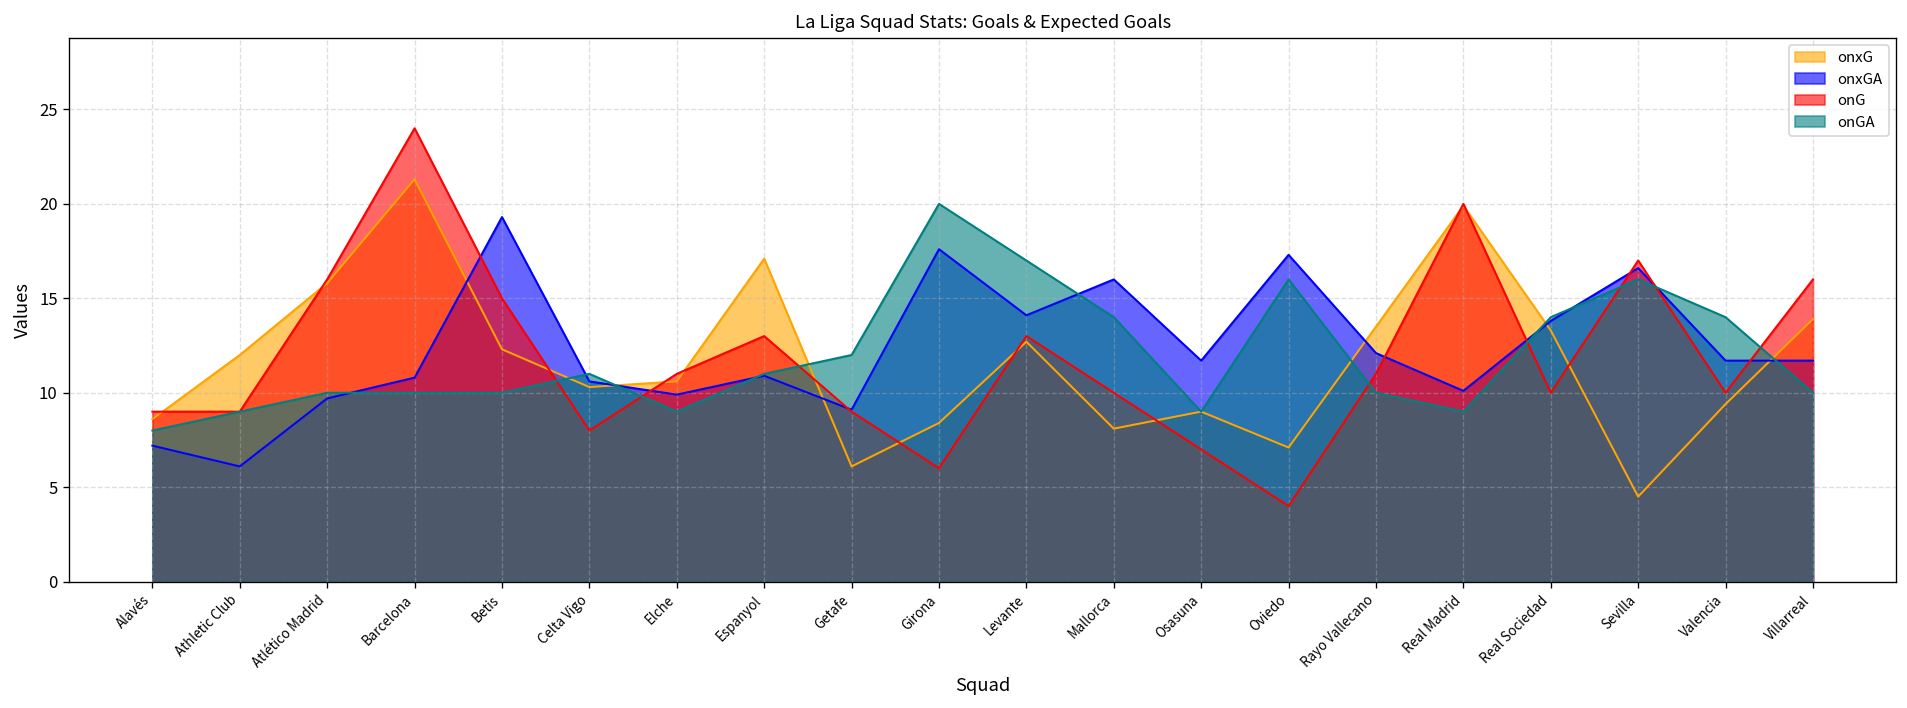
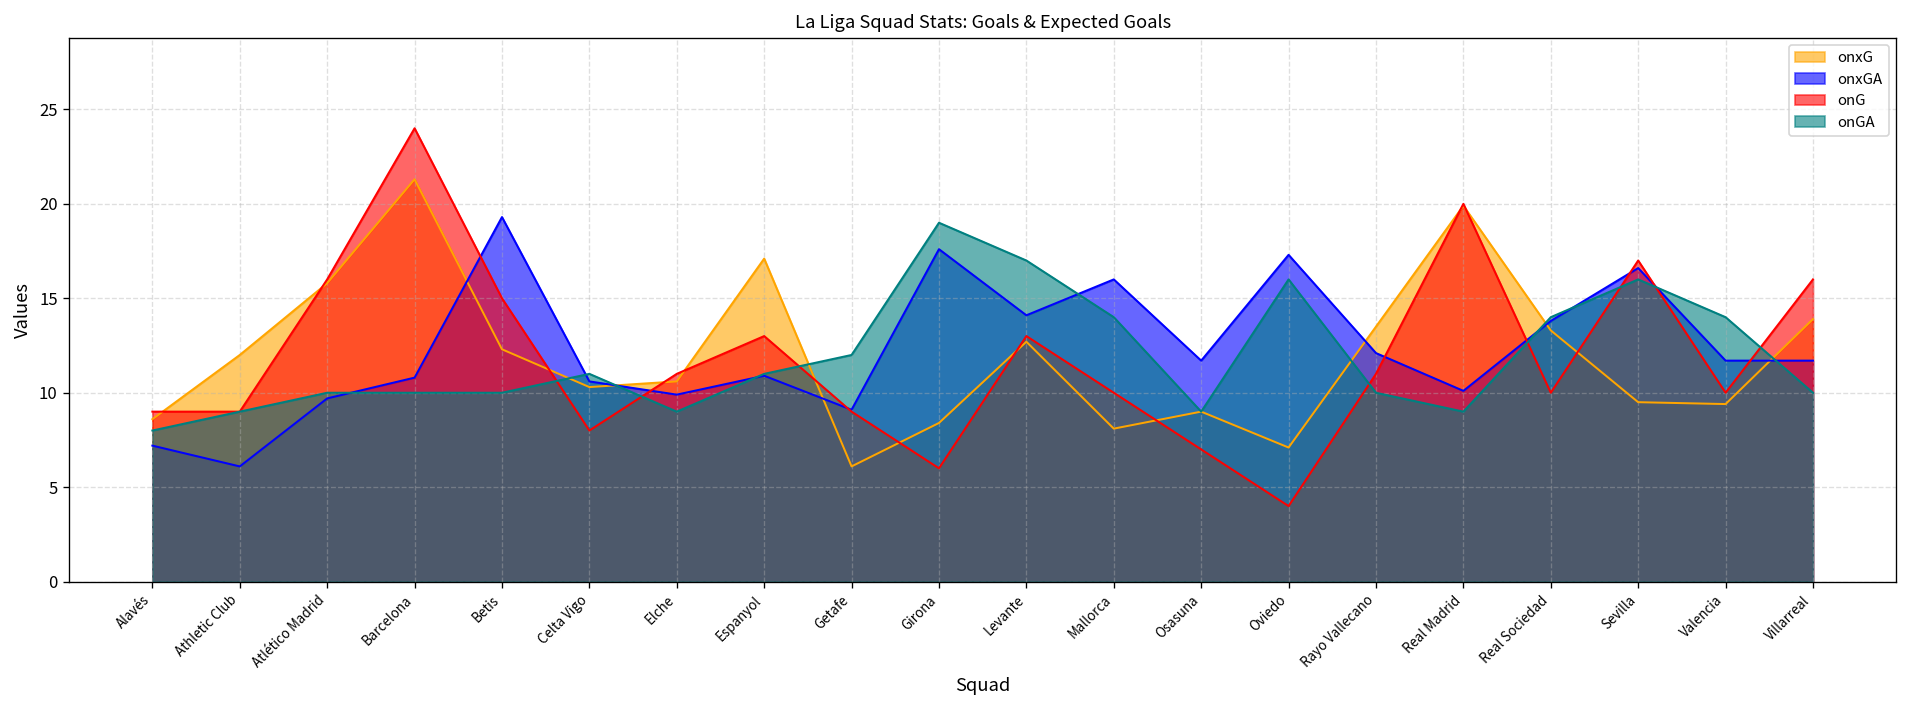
onGA, Girona: 20 -> 19
onxG, Sevilla: 4.5 -> 9.5
